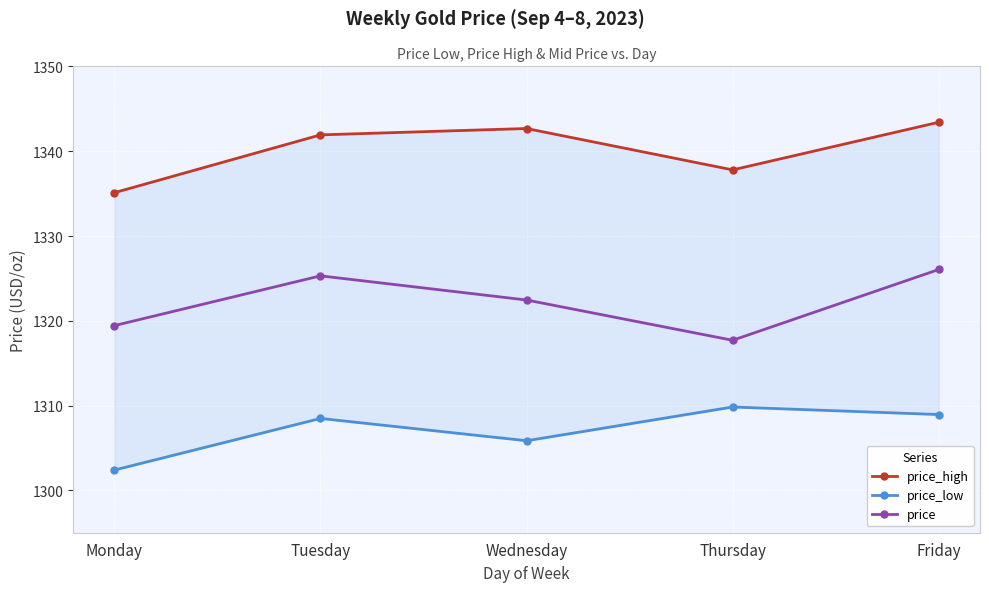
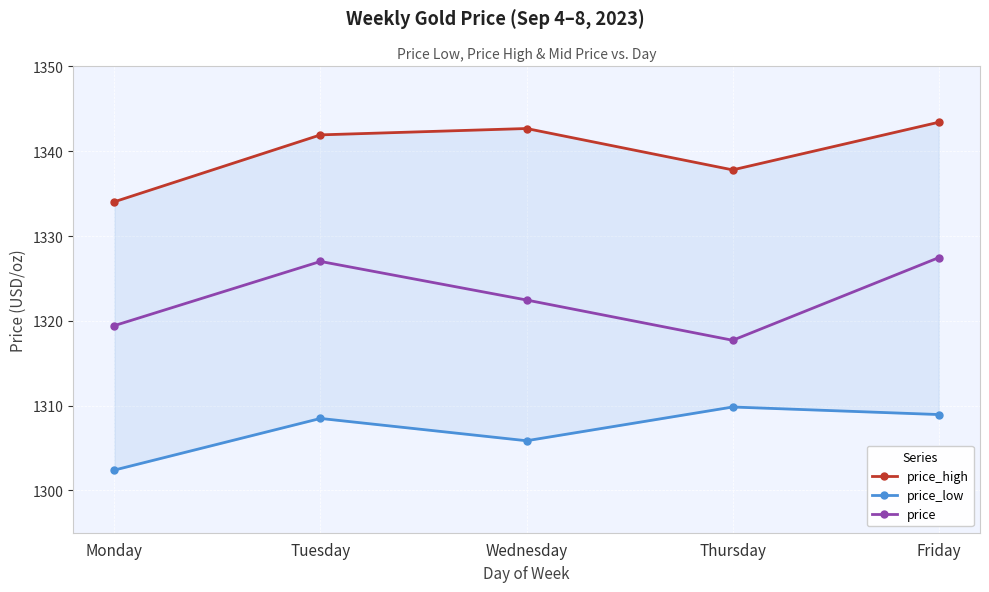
price_high, Monday: 1335 -> 1334
price, Tuesday: 1325 -> 1327
price, Friday: 1326 -> 1327
